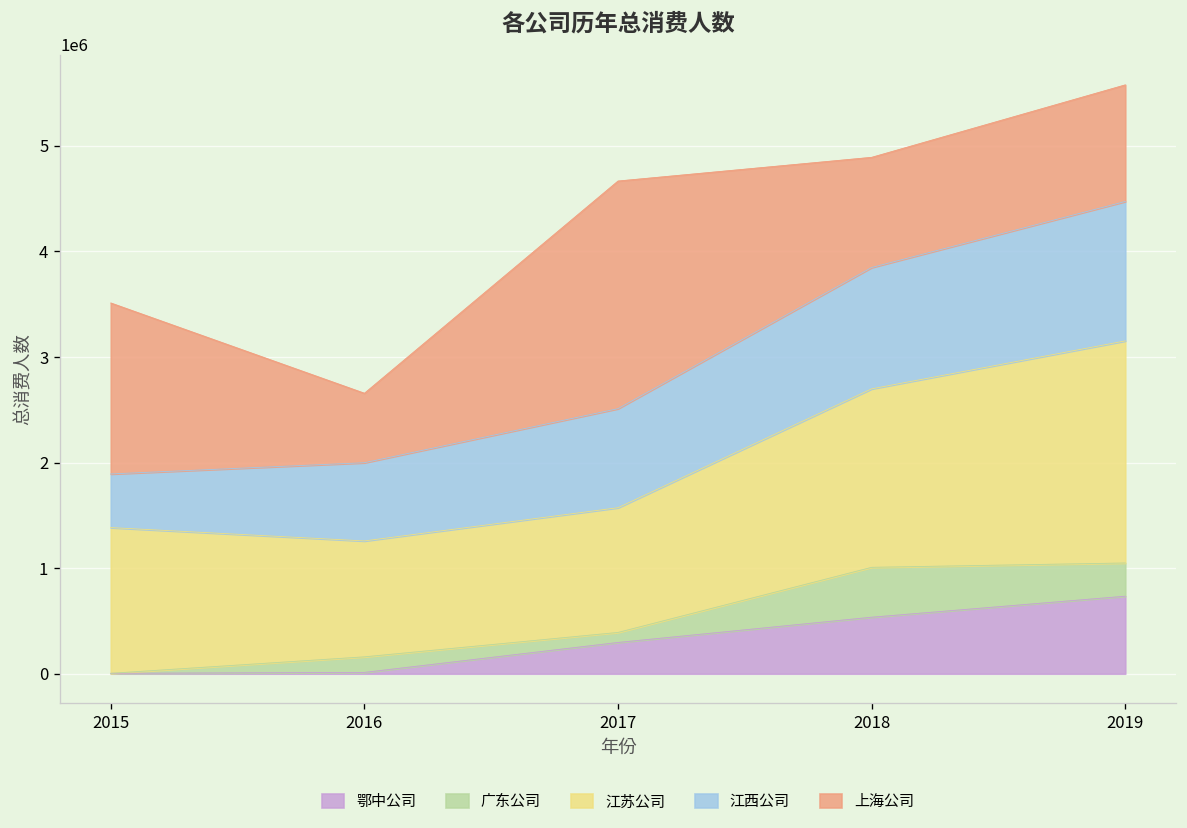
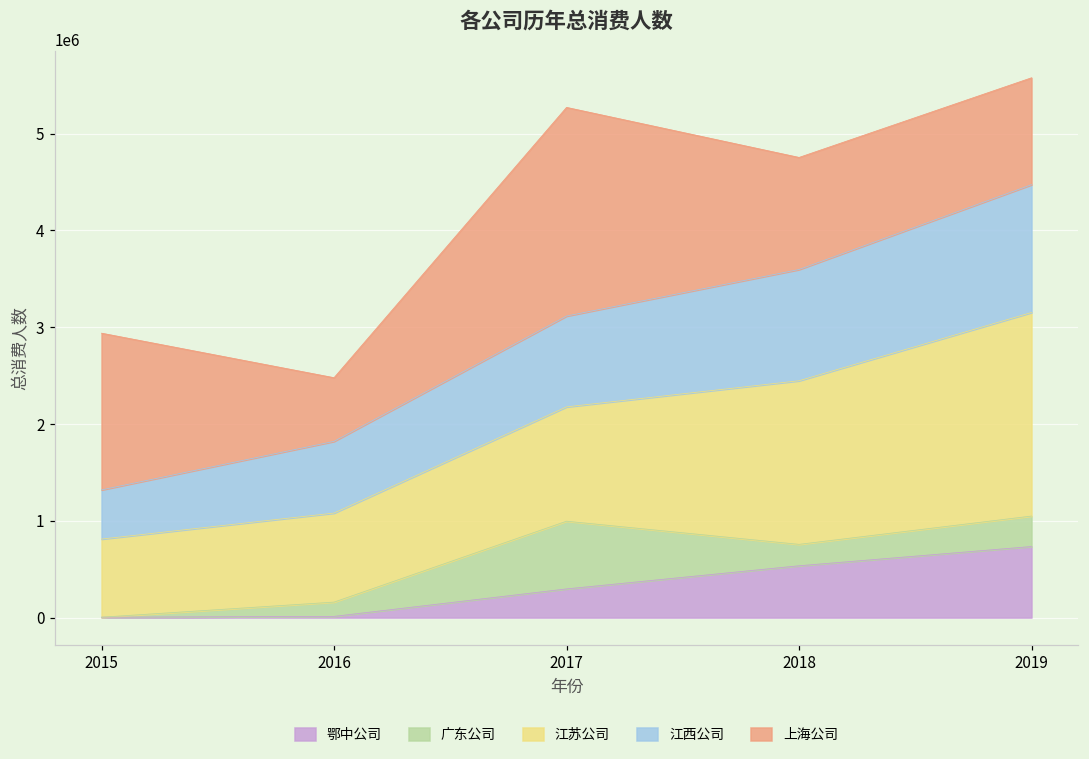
江苏公司, 2015: 1400000 -> 800000
江苏公司, 2016: 1100000 -> 900000
广东公司, 2017: 100000 -> 700000
广东公司, 2018: 500000 -> 200000
上海公司, 2018: 1000000 -> 1200000
